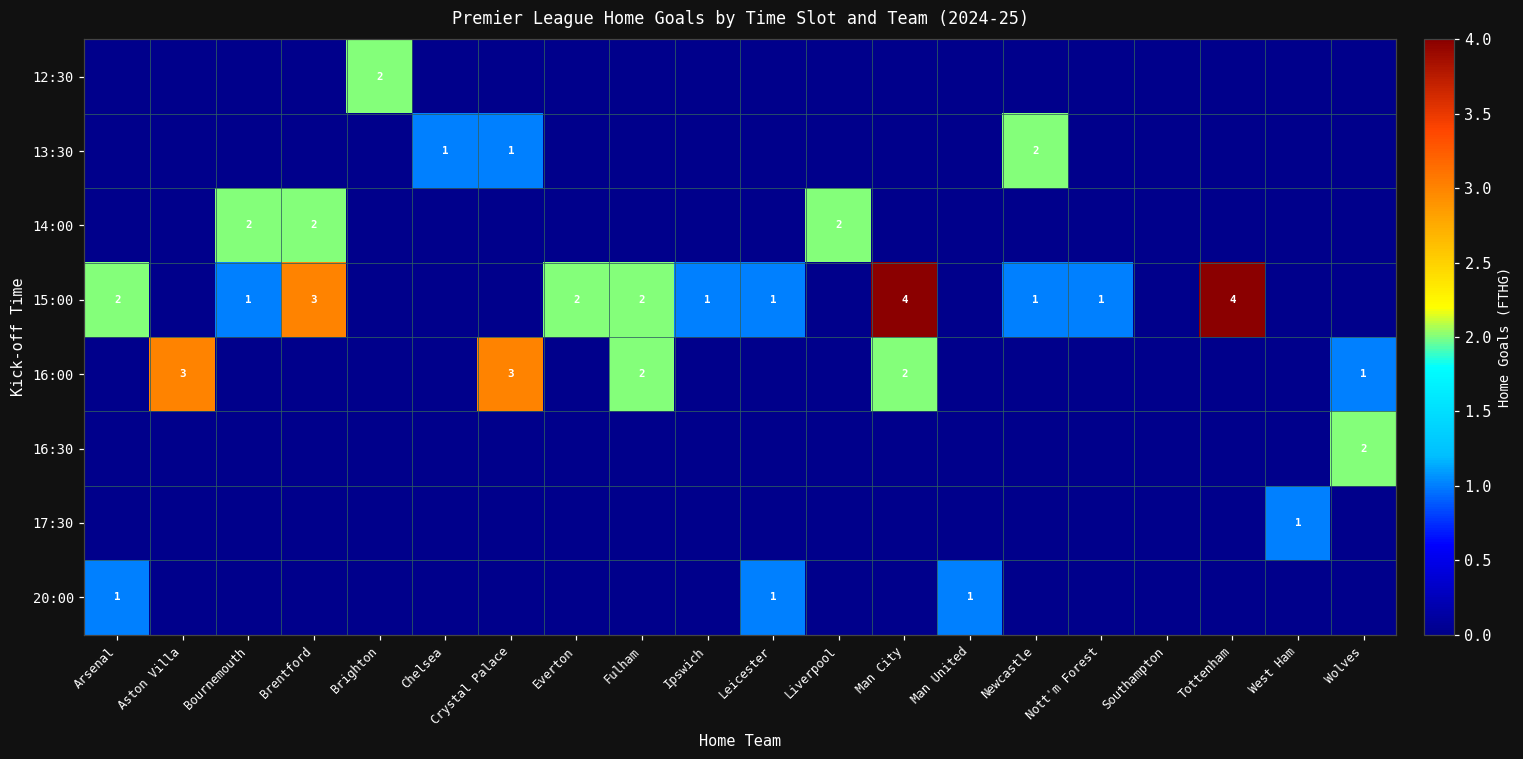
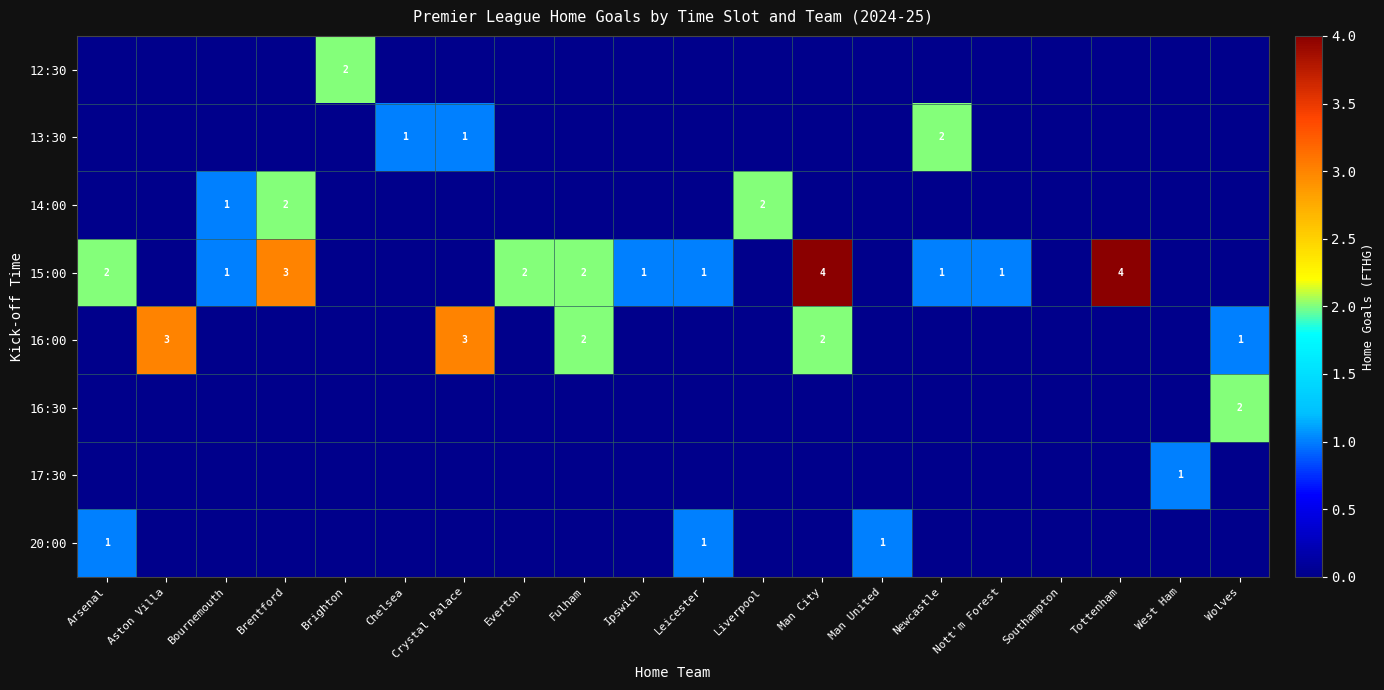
14:00, Bournemouth: 2 -> 1
